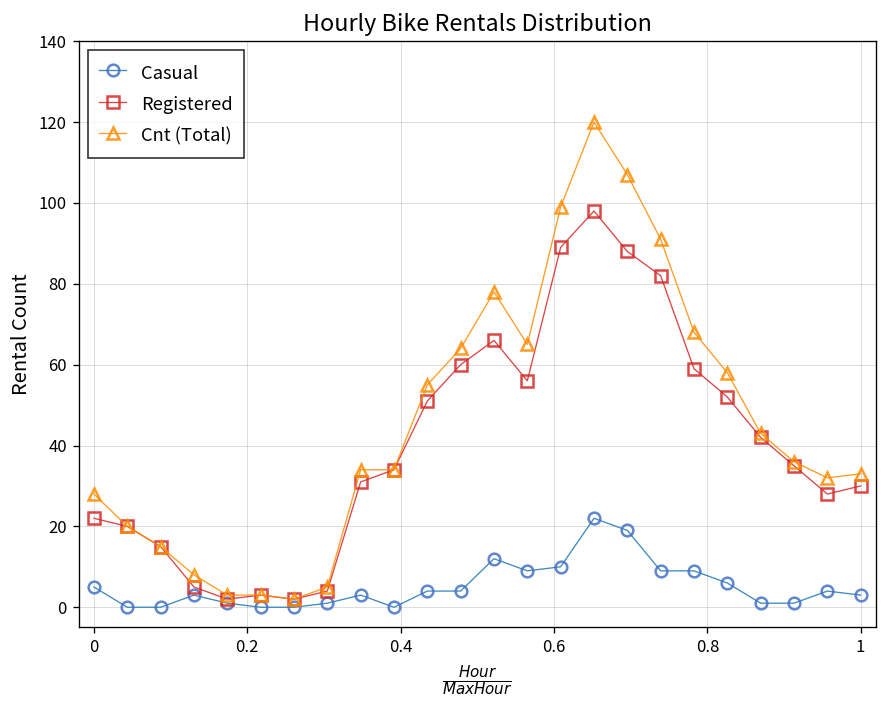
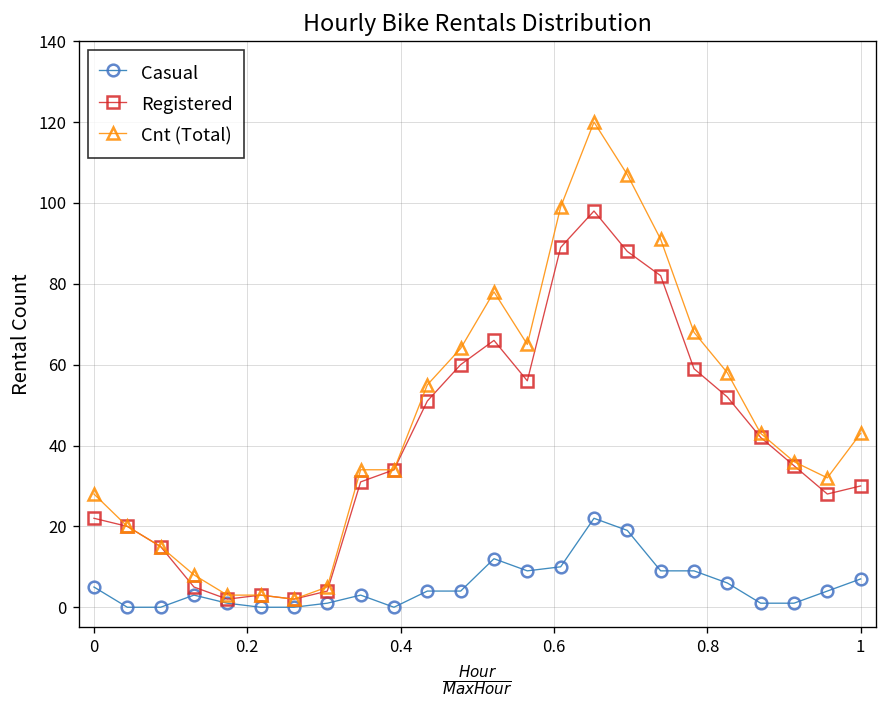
Casual, 1: 3 -> 7
Cnt (Total), 1: 33 -> 43
